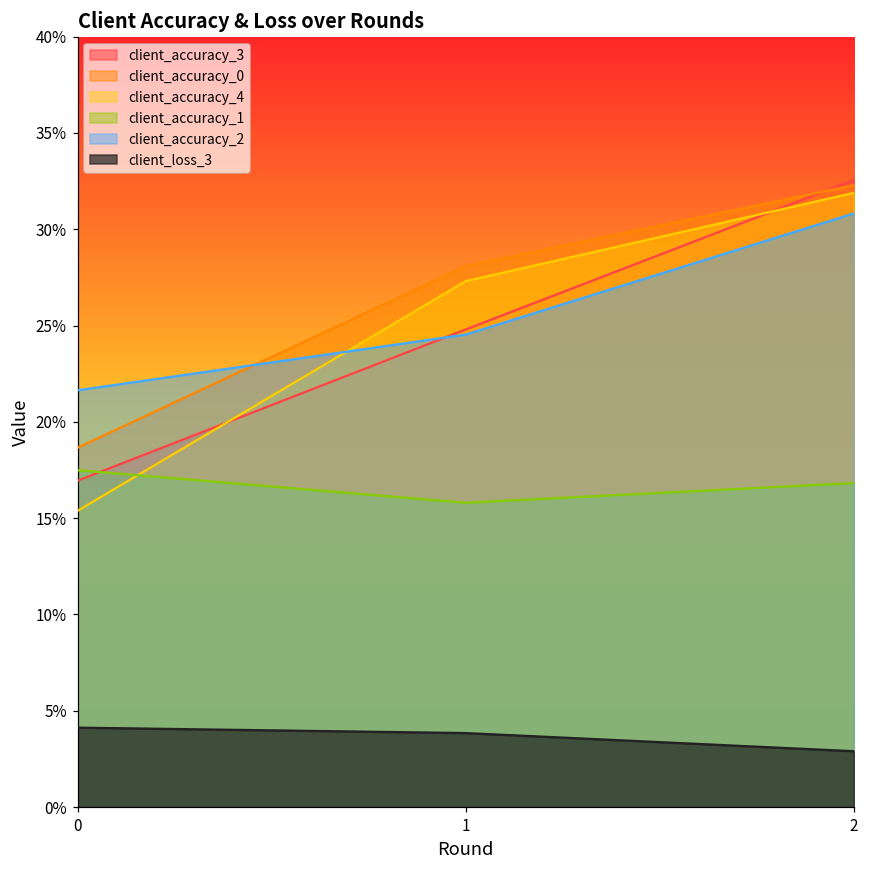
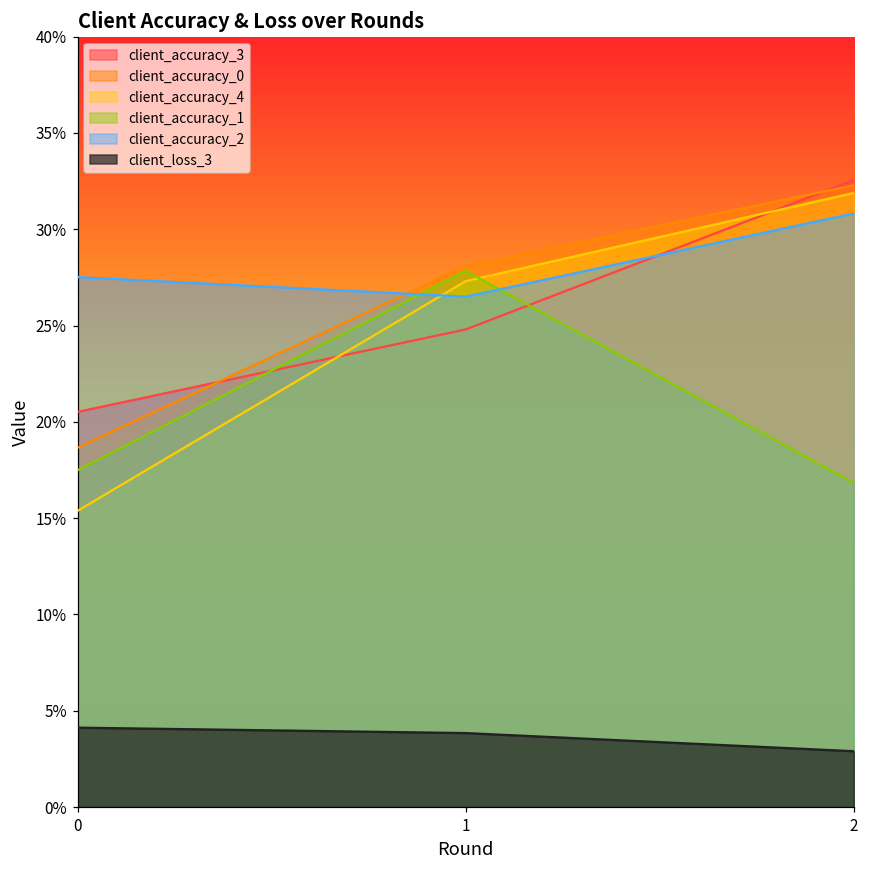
client_accuracy_3, 0: 16.9% -> 20.5%
client_accuracy_2, 0: 21.6% -> 27.5%
client_accuracy_1, 1: 15.8% -> 27.8%
client_accuracy_2, 1: 24.5% -> 26.5%
